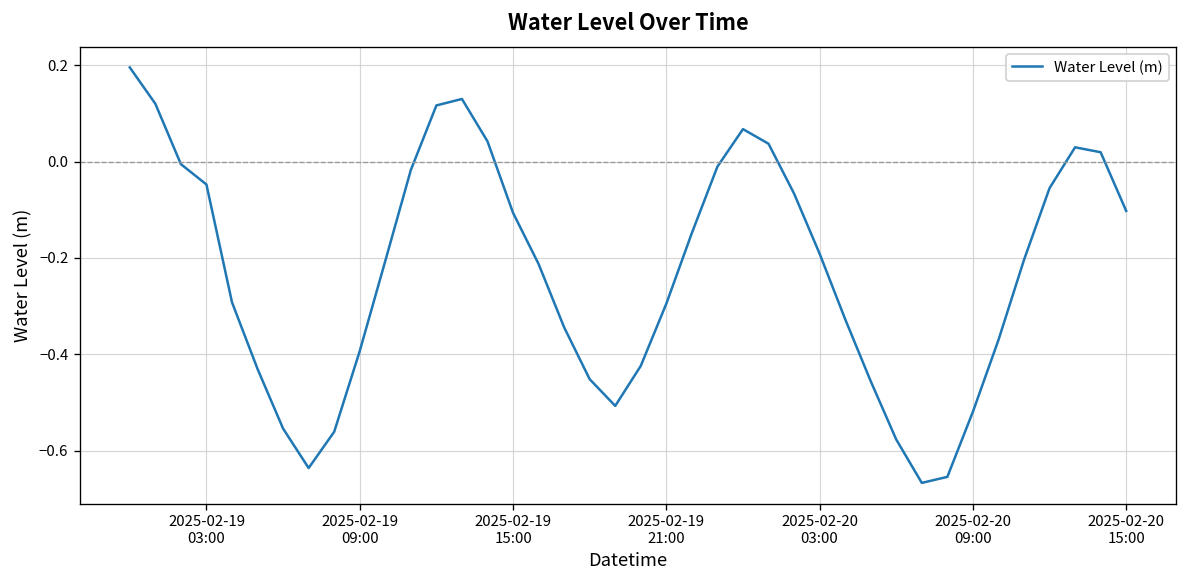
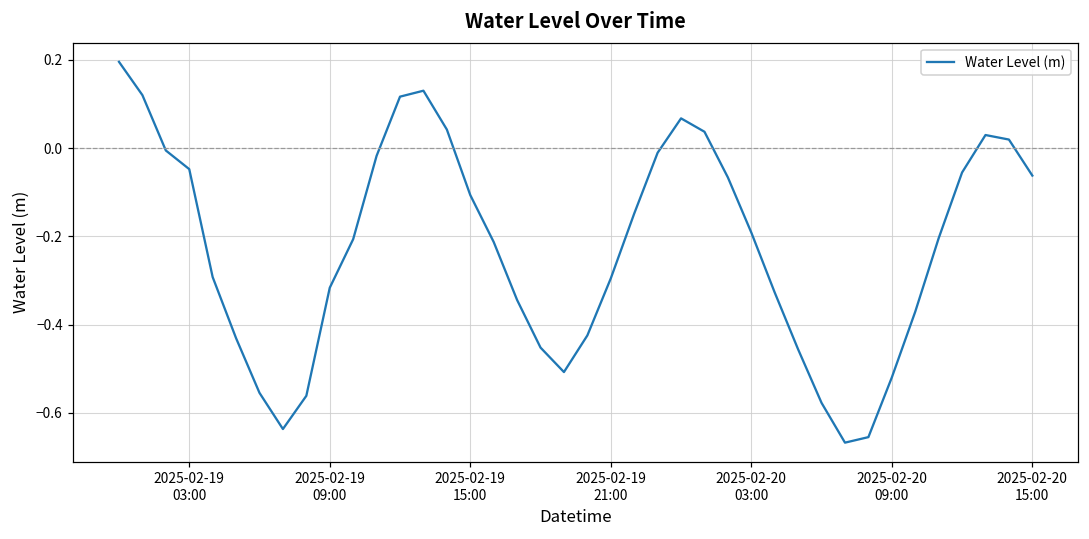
2025-02-19 09:00: -0.39 -> -0.32
2025-02-20 15:00: -0.10 -> -0.06
